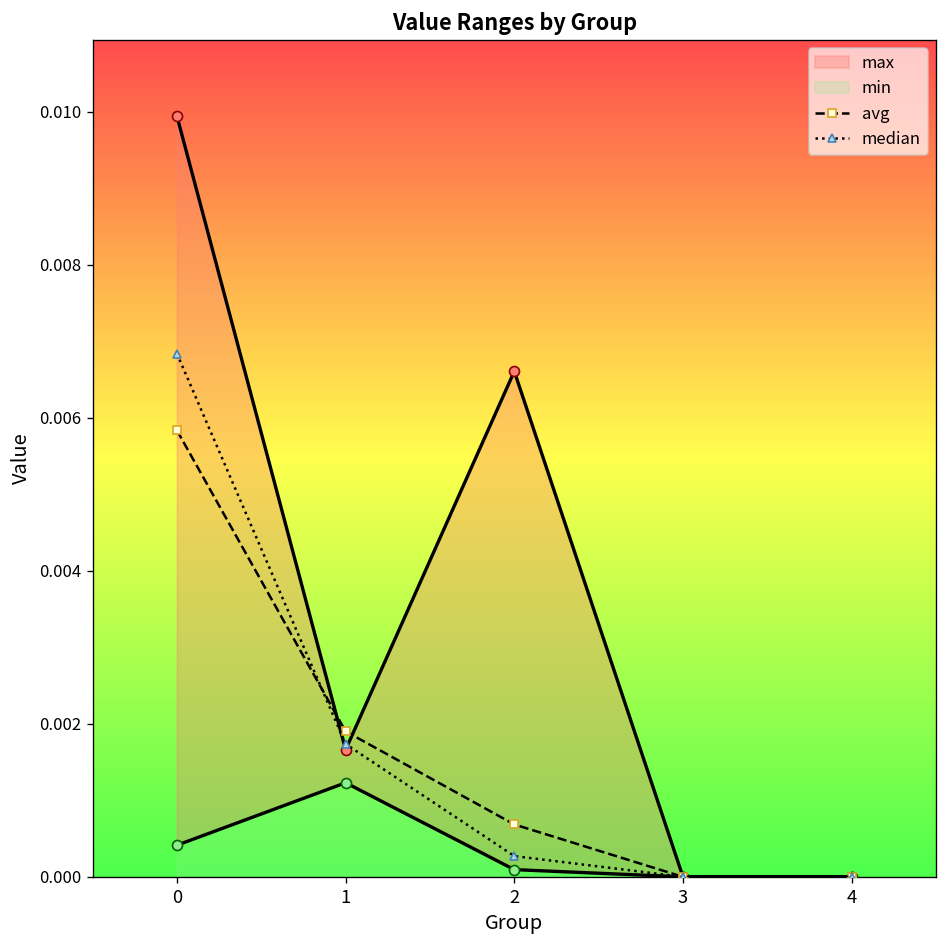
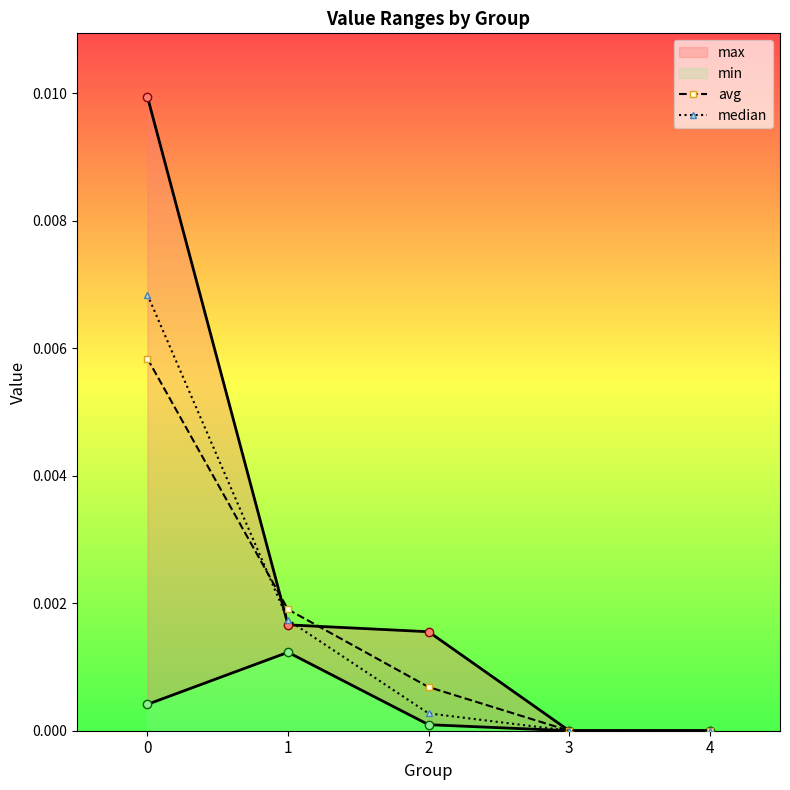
max, 2: 0.0066 -> 0.0016
